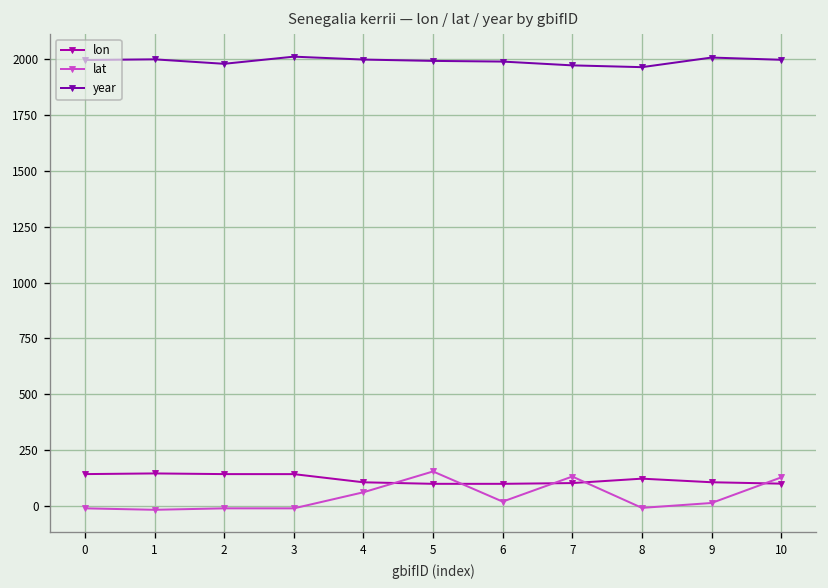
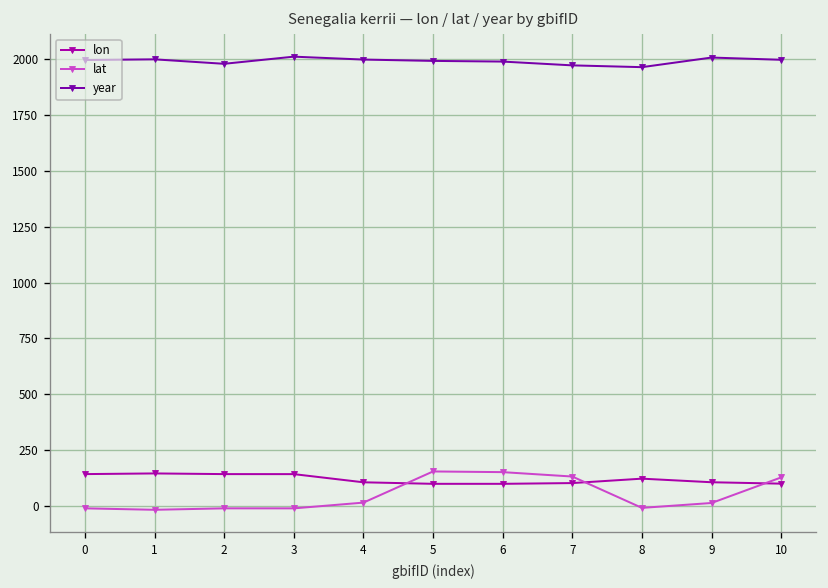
lat, 4: 60 -> 10
lat, 6: 20 -> 150
